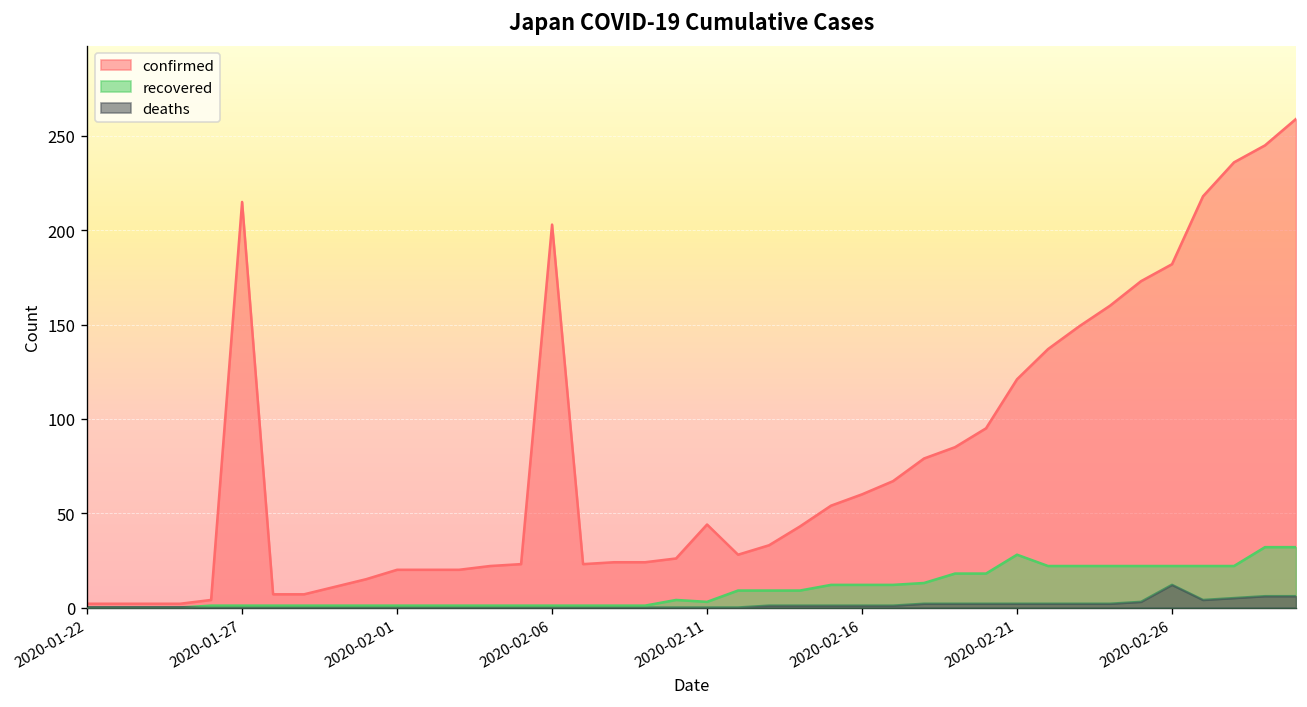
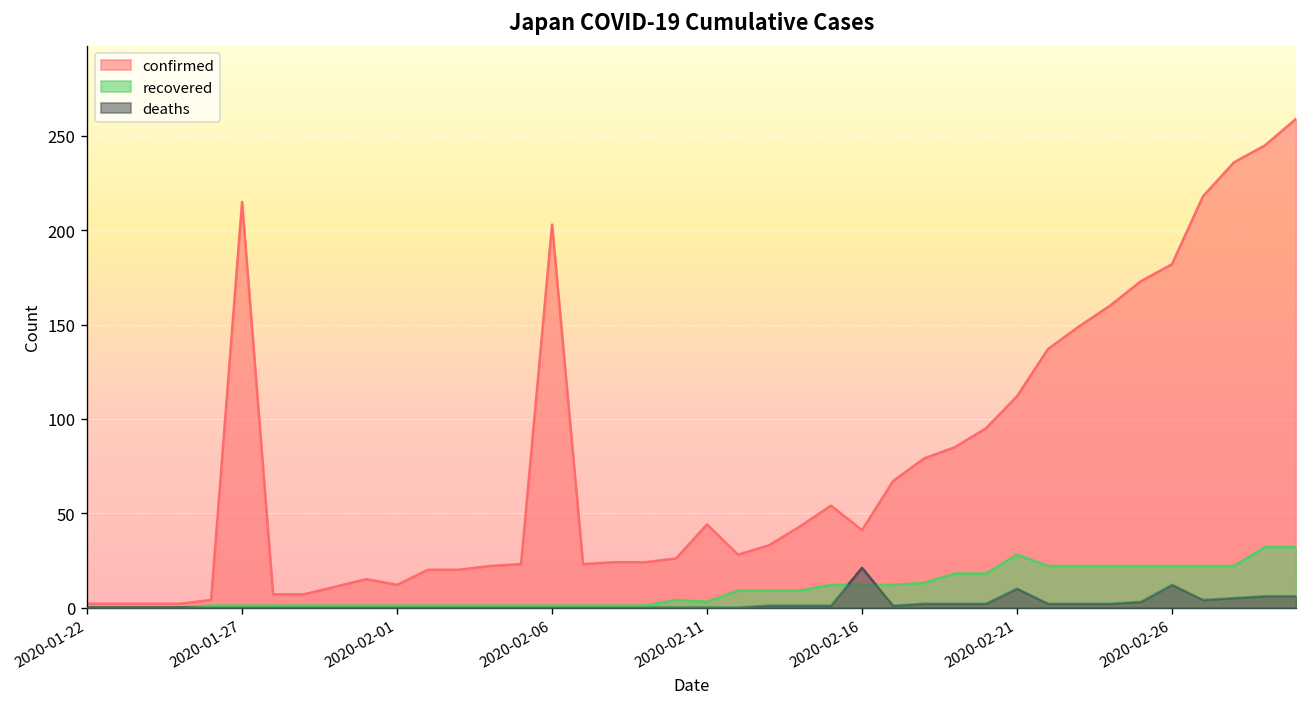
confirmed, 2020-02-01: 20 -> 12
confirmed, 2020-02-16: 60 -> 41
deaths, 2020-02-16: 1 -> 21
confirmed, 2020-02-21: 121 -> 112
deaths, 2020-02-21: 2 -> 10
